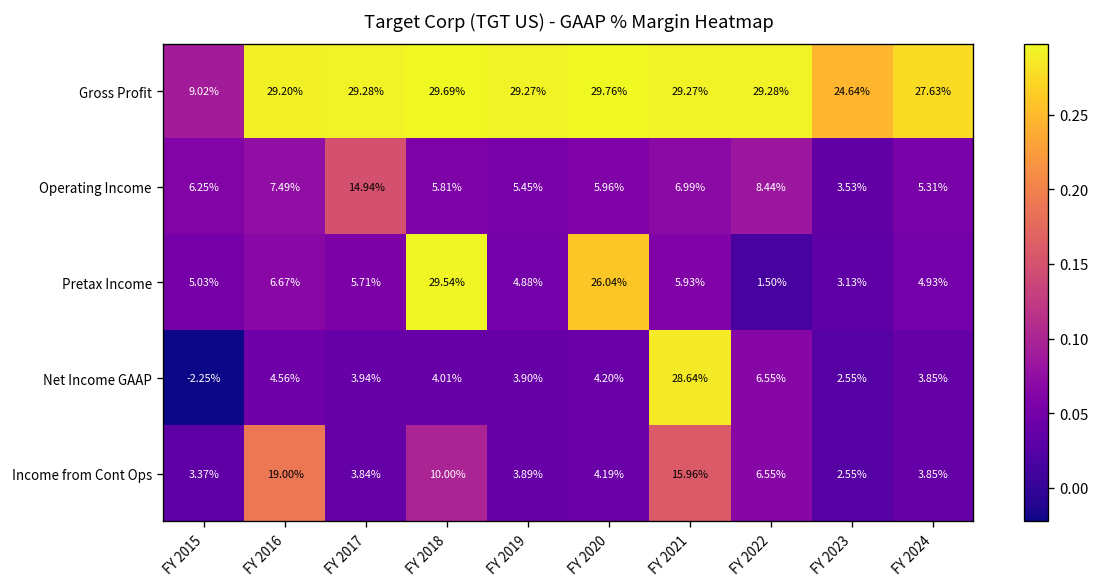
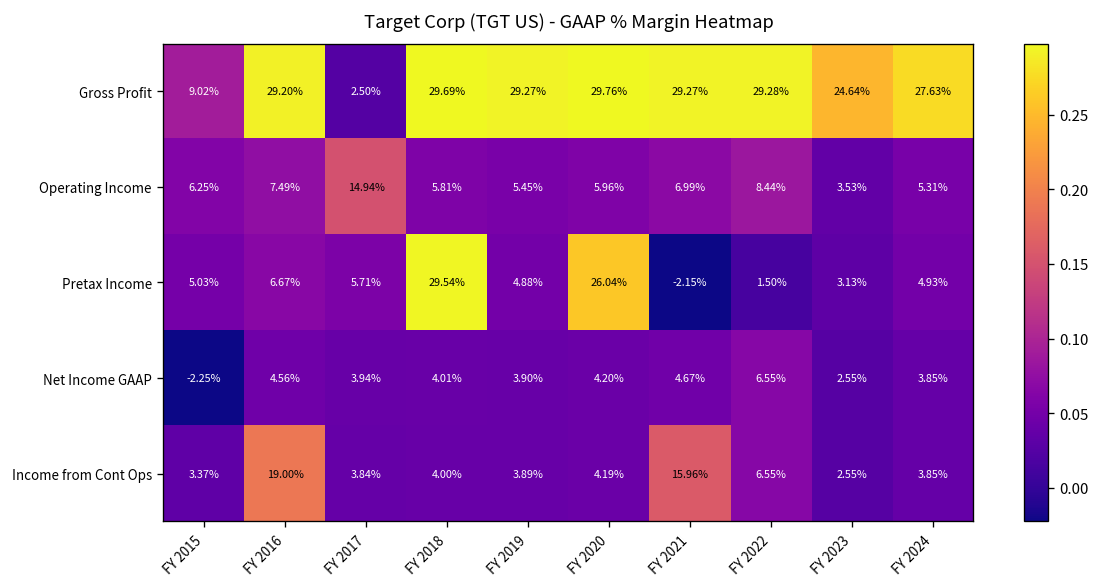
Gross Profit, FY 2017: 29.28% -> 2.50%
Pretax Income, FY 2021: 5.93% -> -2.15%
Net Income GAAP, FY 2021: 28.64% -> 4.67%
Income from Cont Ops, FY 2018: 10.00% -> 4.00%
